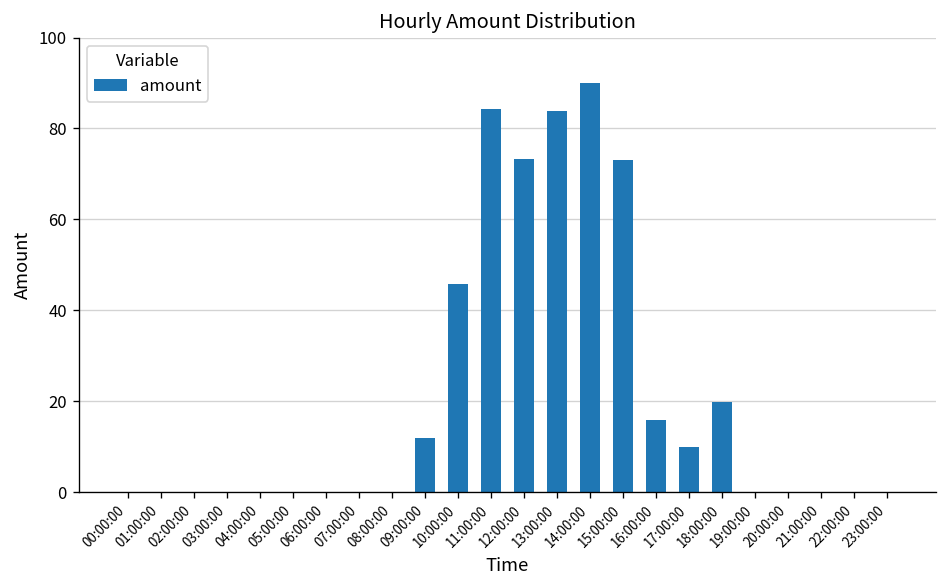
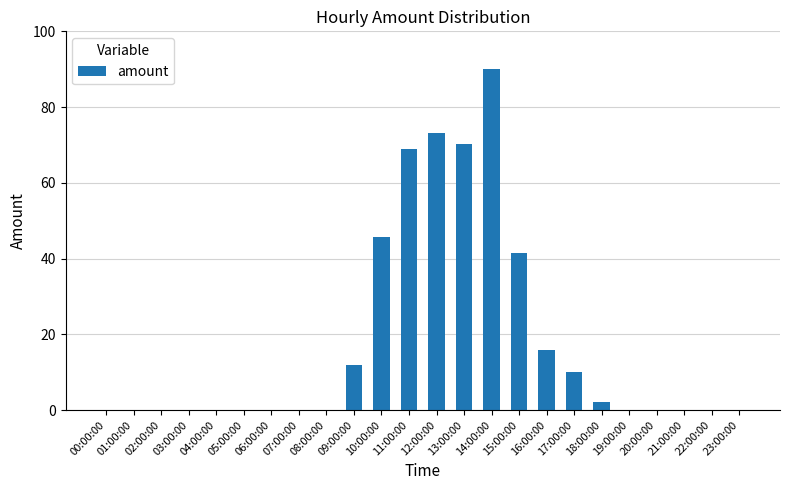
11:00:00: 84 -> 69
13:00:00: 84 -> 70
15:00:00: 73 -> 42
18:00:00: 20 -> 2
